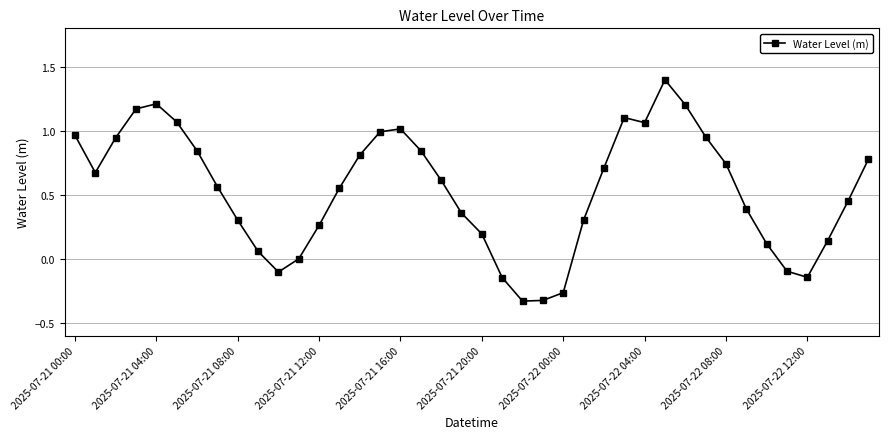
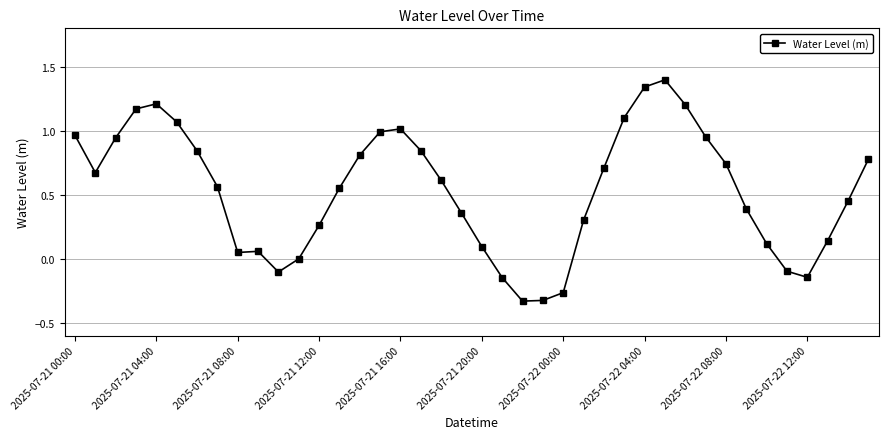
2025-07-21 08:00: 0.30 -> 0.05
2025-07-21 20:00: 0.19 -> 0.09
2025-07-22 04:00: 1.06 -> 1.34
